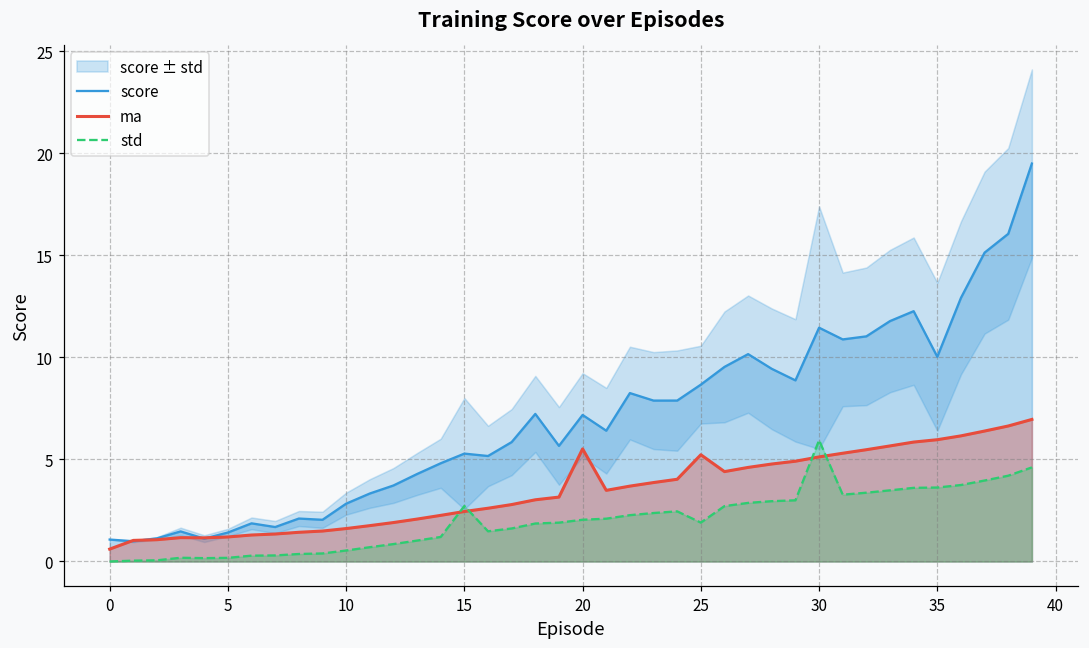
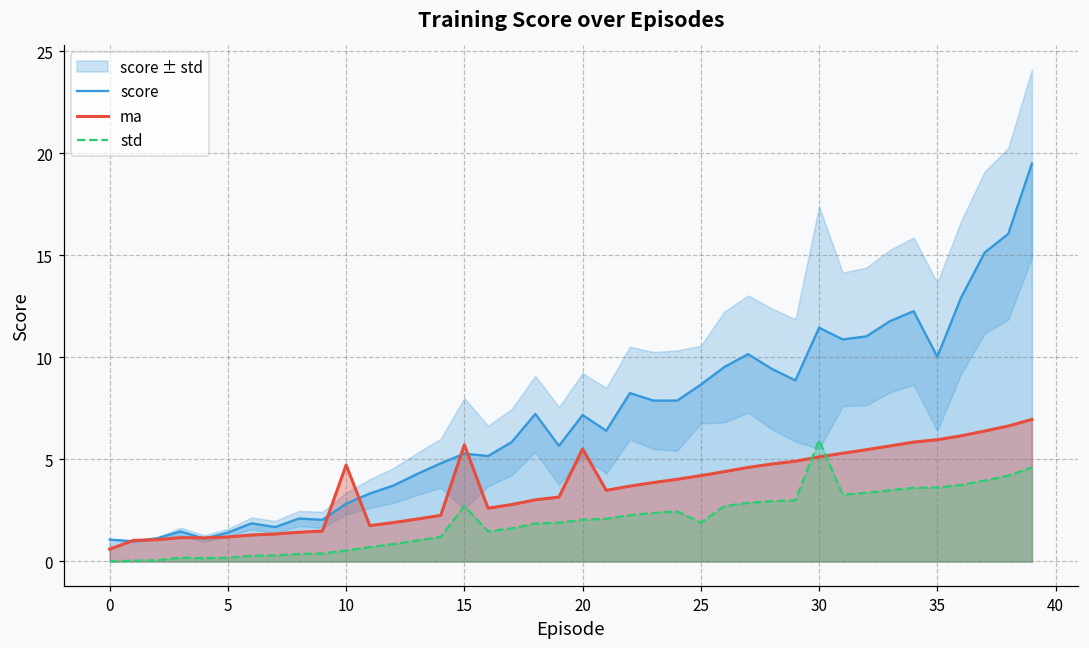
ma, 10: 1.6 -> 4.7
ma, 15: 2.4 -> 5.7
ma, 25: 5.2 -> 4.2
